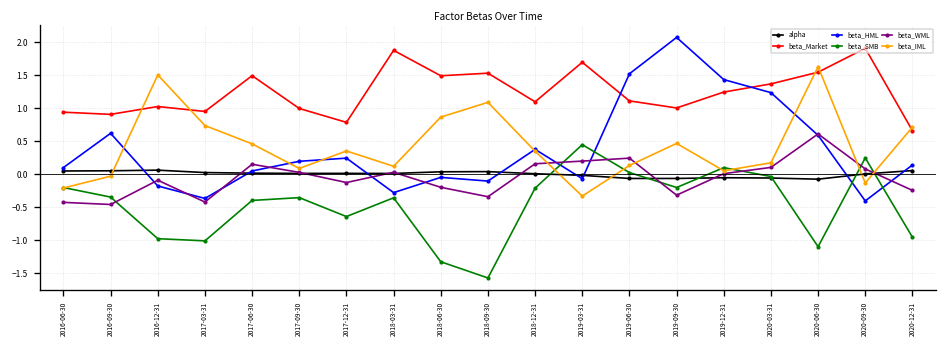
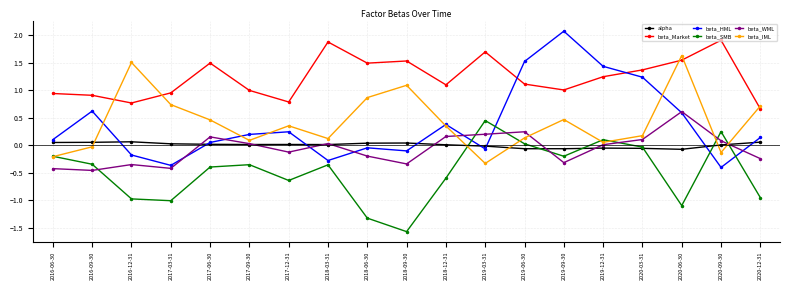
beta_Market, 2016-12-31: 1.0 -> 0.8
beta_WML, 2016-12-31: -0.1 -> -0.4
beta_SMB, 2018-12-31: -0.2 -> -0.6
